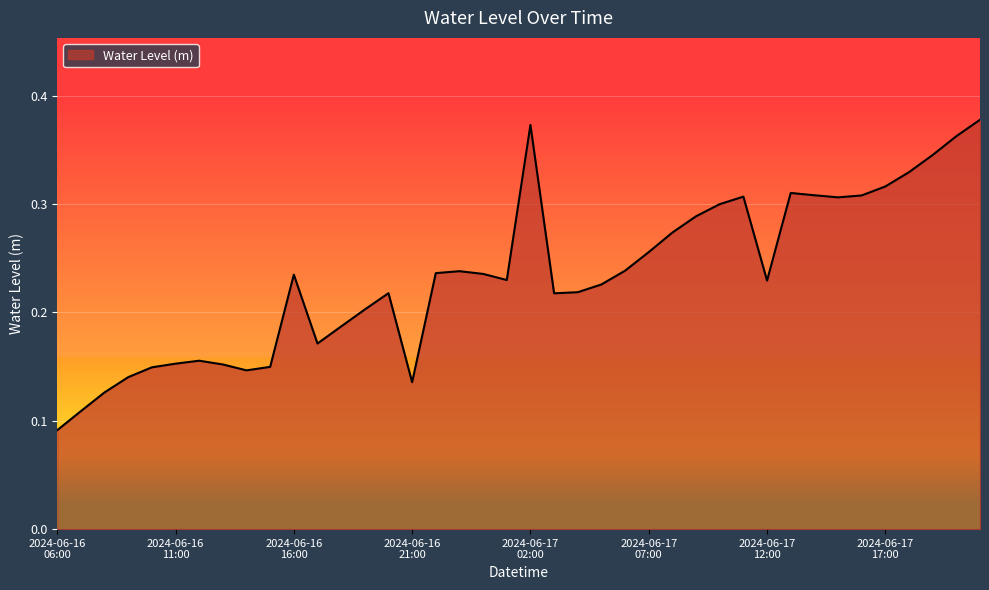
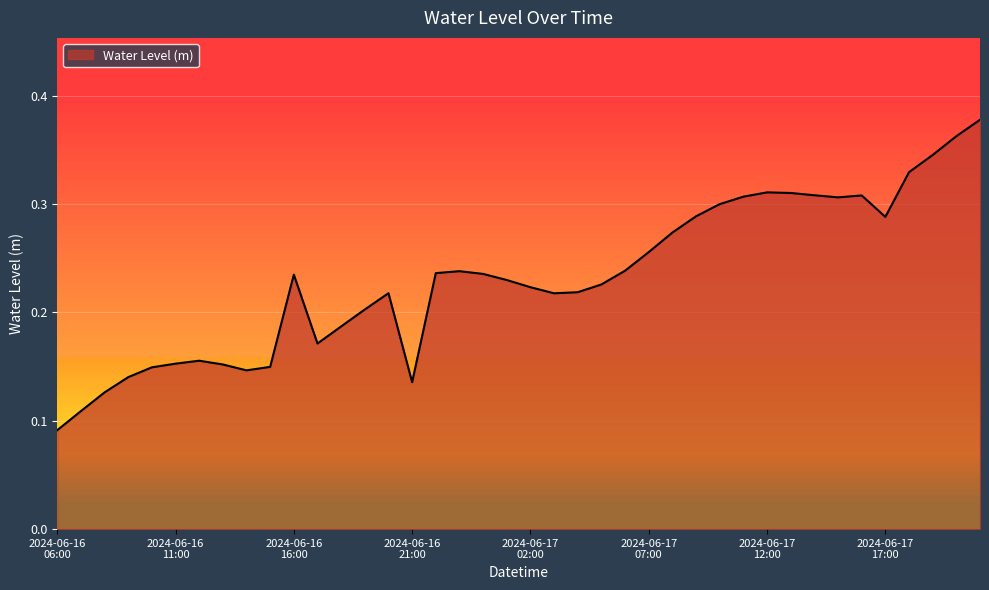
2024-06-17 02:00: 0.373 -> 0.223
2024-06-17 12:00: 0.229 -> 0.311
2024-06-17 17:00: 0.316 -> 0.288
